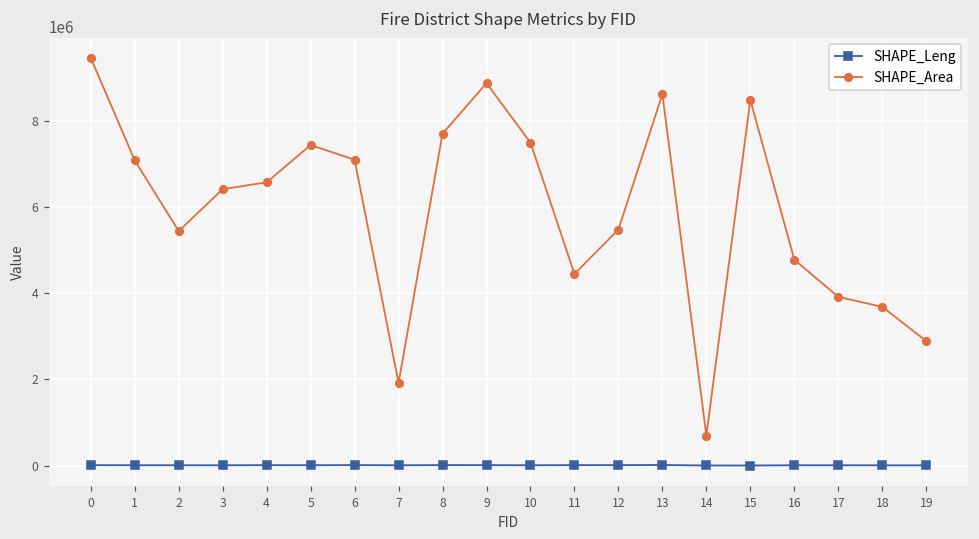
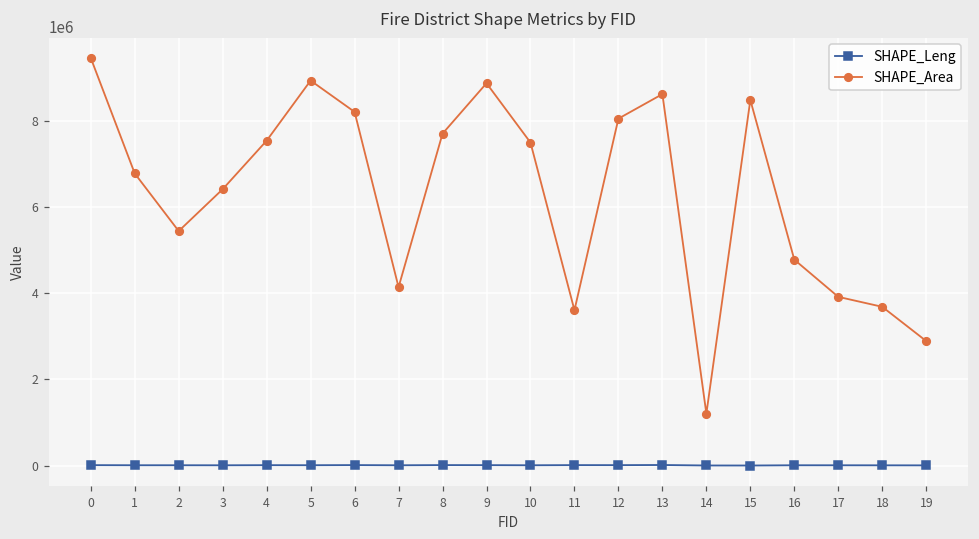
SHAPE_Area, 1: 7100000 -> 6800000
SHAPE_Area, 4: 6600000 -> 7500000
SHAPE_Area, 5: 7400000 -> 8900000
SHAPE_Area, 6: 7100000 -> 8200000
SHAPE_Area, 7: 1900000 -> 4100000
SHAPE_Area, 11: 4400000 -> 3600000
SHAPE_Area, 12: 5500000 -> 8000000
SHAPE_Area, 14: 700000 -> 1200000
